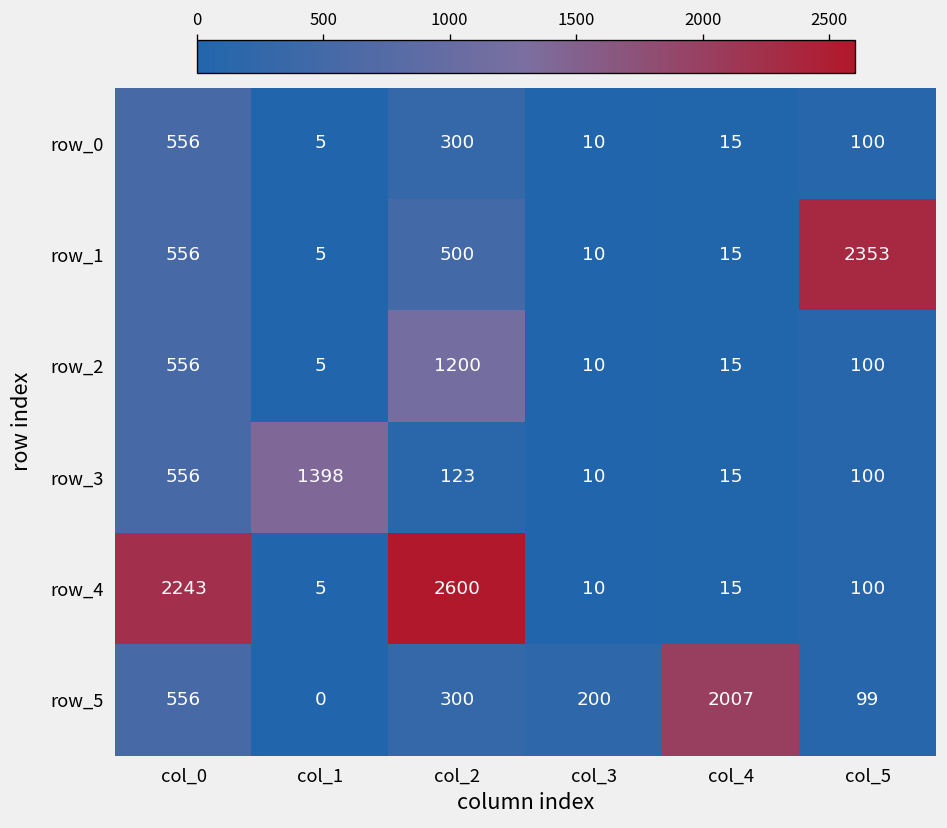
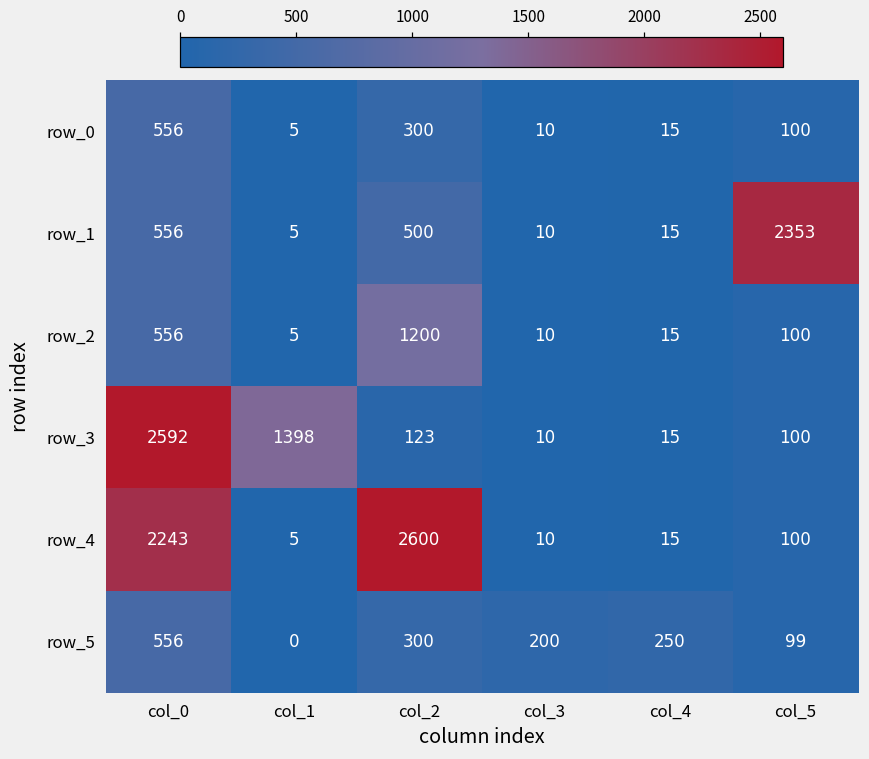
row_3, col_0: 556 -> 2592
row_5, col_4: 2007 -> 250
